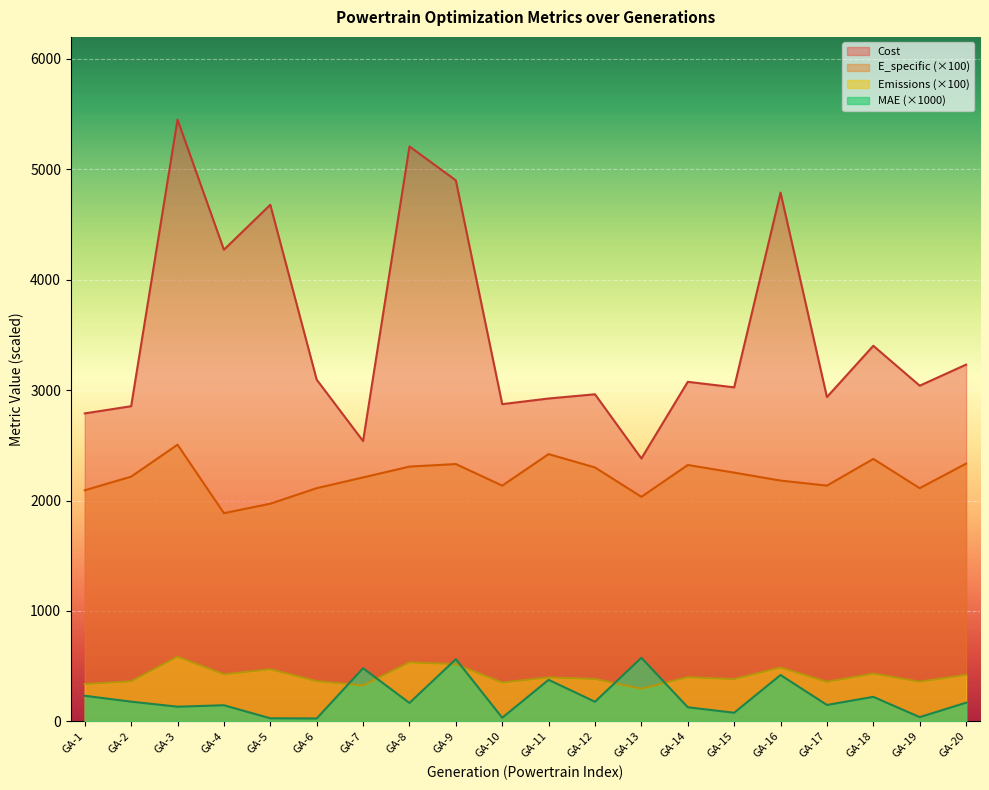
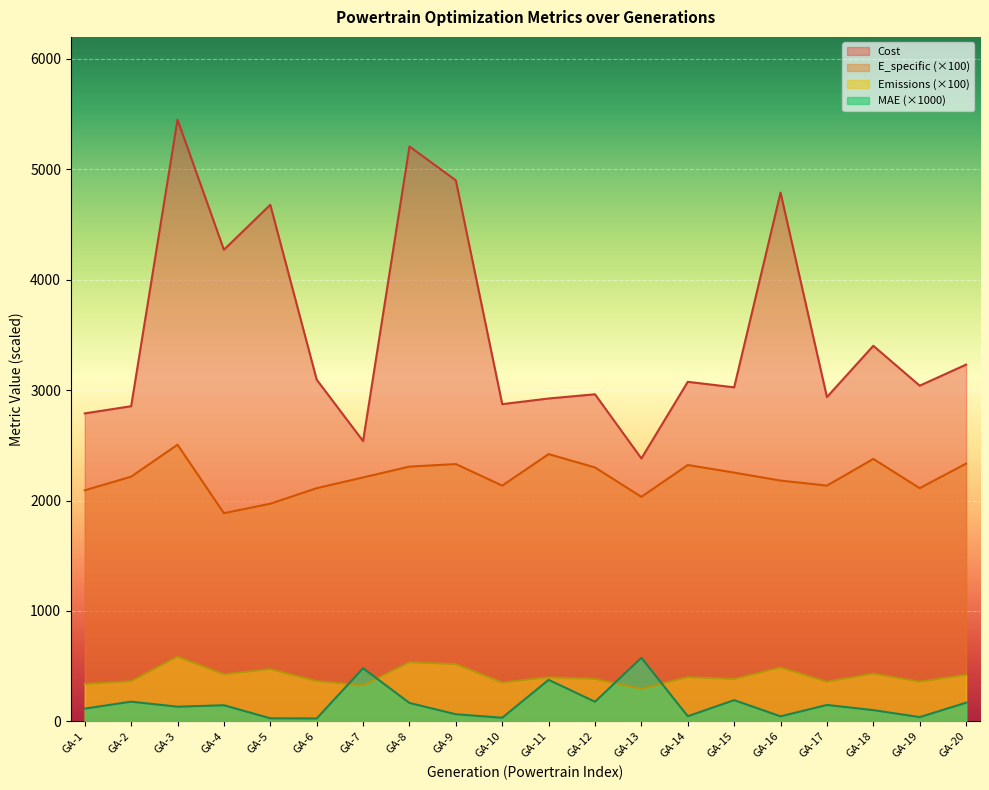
MAE (×1000), GA-1: 230 -> 120
MAE (×1000), GA-9: 560 -> 60
MAE (×1000), GA-14: 130 -> 50
MAE (×1000), GA-15: 80 -> 190
MAE (×1000), GA-16: 420 -> 50
MAE (×1000), GA-18: 220 -> 100
